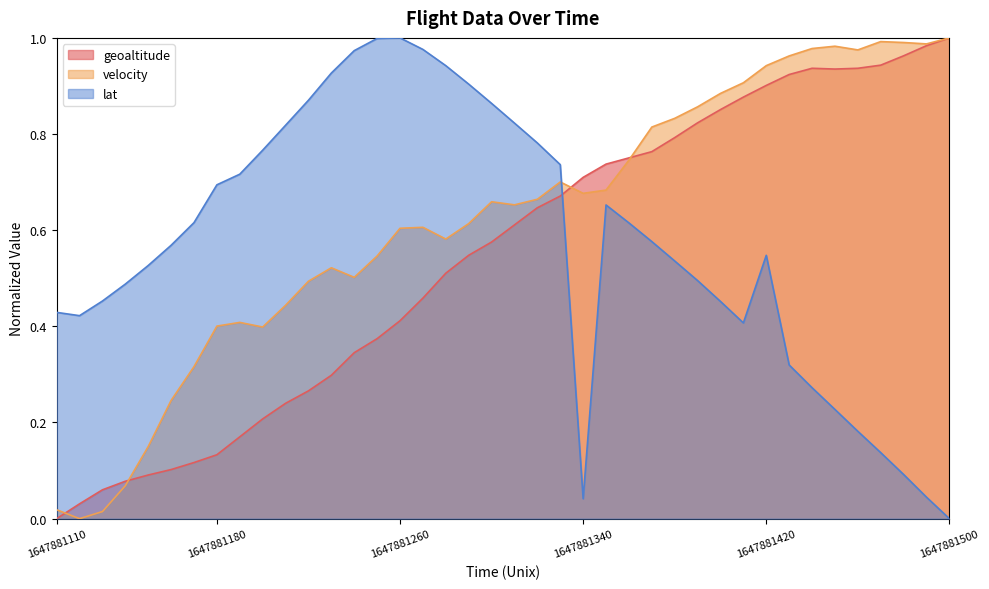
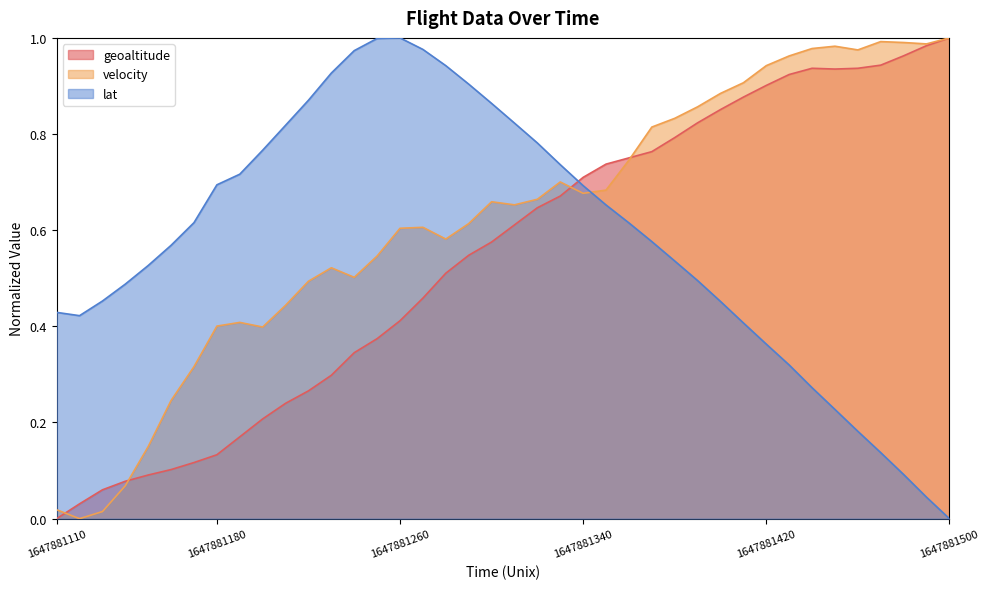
lat, 1647881340: 0.04 -> 0.69
lat, 1647881420: 0.55 -> 0.36
